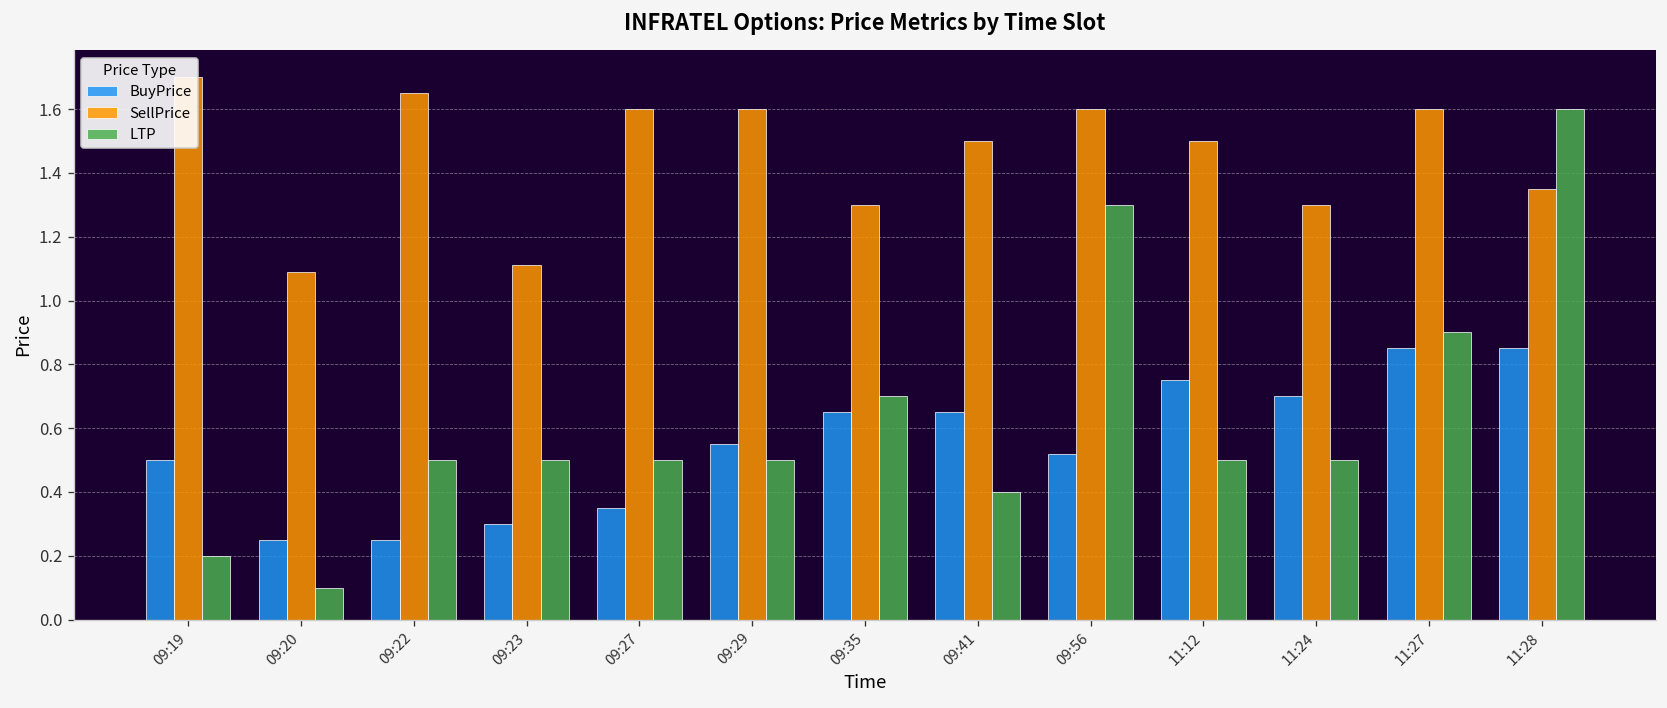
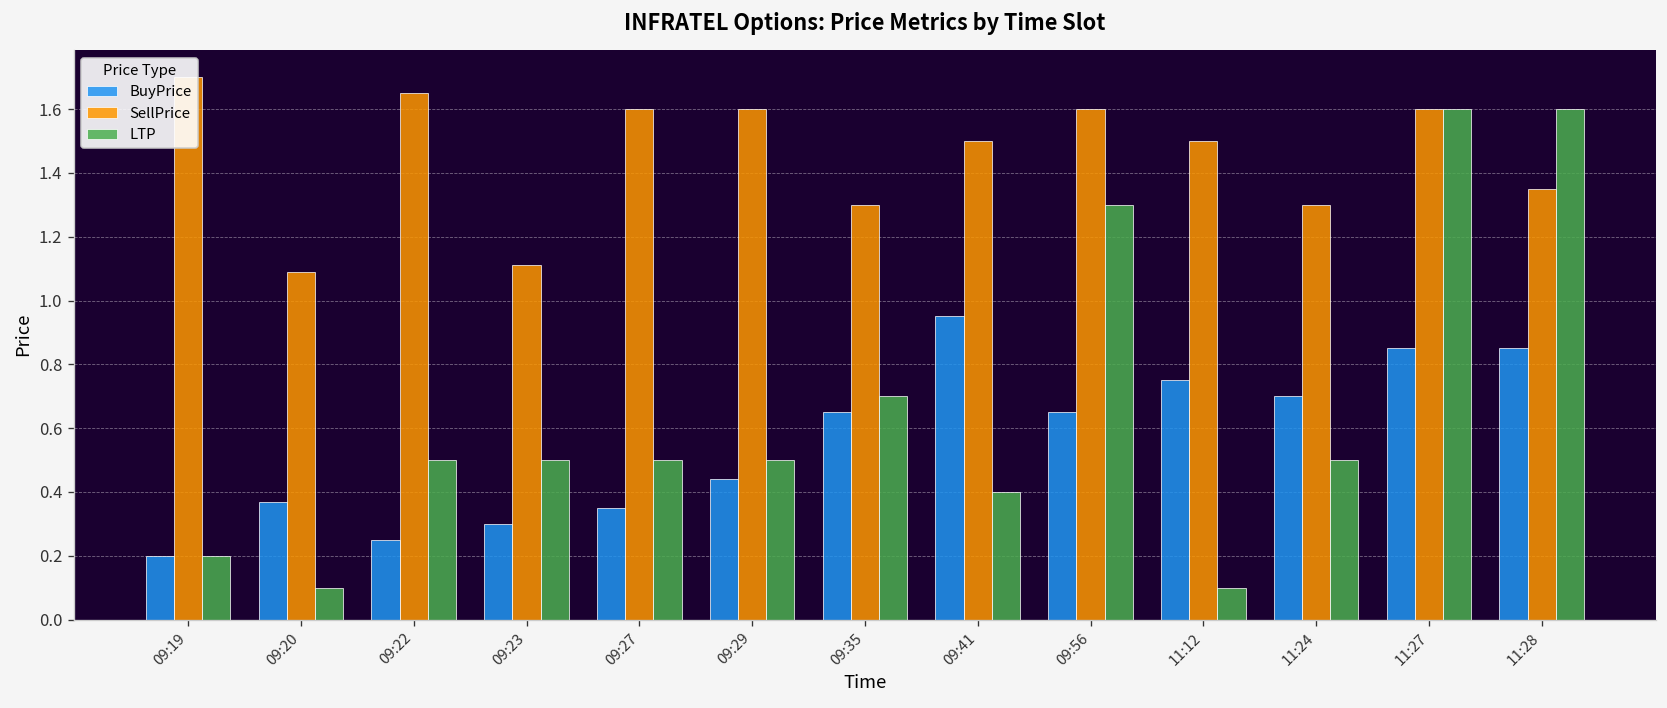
BuyPrice, 09:19: 0.5 -> 0.2
BuyPrice, 09:20: 0.25 -> 0.37
BuyPrice, 09:29: 0.55 -> 0.44
BuyPrice, 09:41: 0.65 -> 0.95
BuyPrice, 09:56: 0.52 -> 0.65
LTP, 11:12: 0.5 -> 0.1
LTP, 11:27: 0.9 -> 1.6
